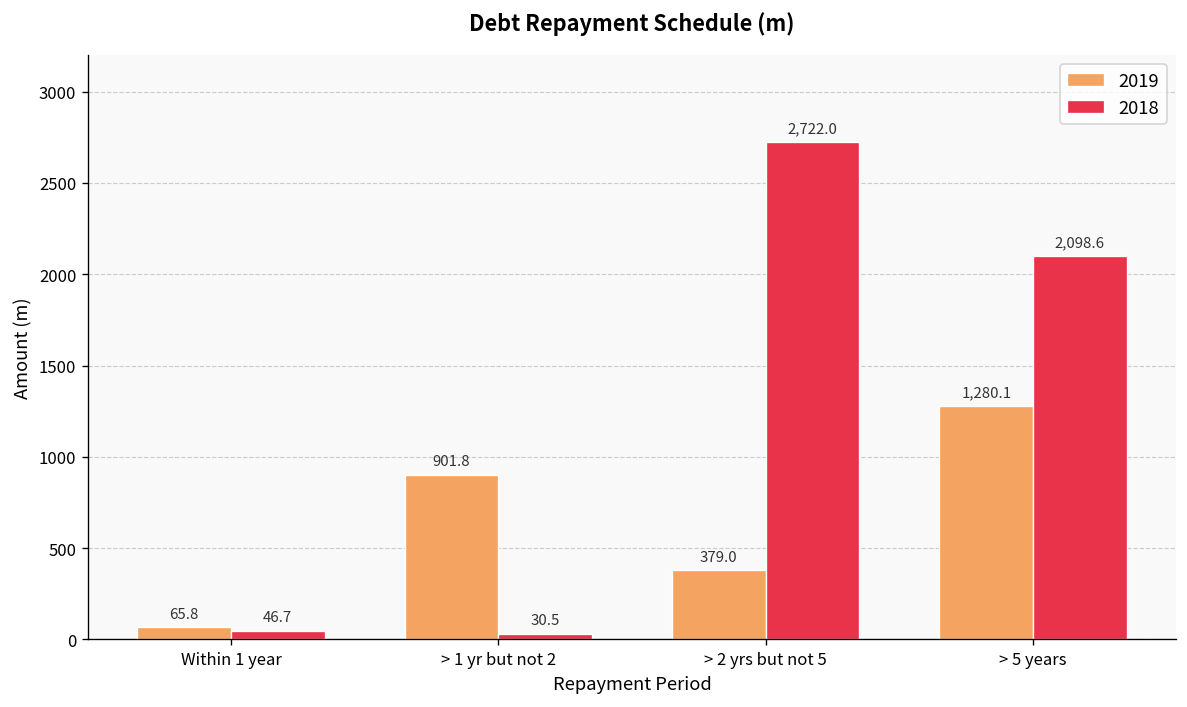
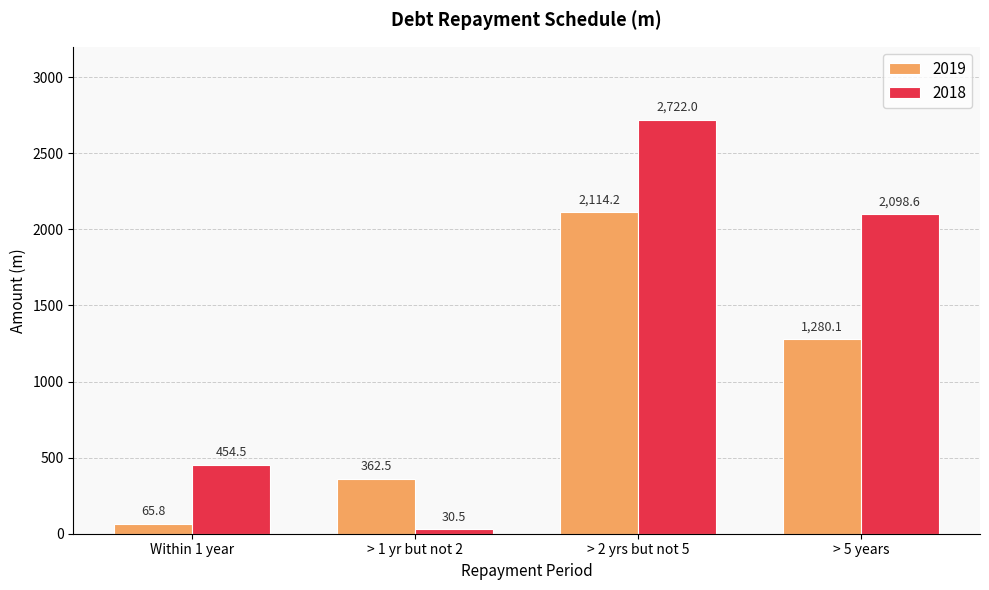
2018, Within 1 year: 46.7 -> 454.5
2019, > 1 yr but not 2: 901.8 -> 362.5
2019, > 2 yrs but not 5: 379.0 -> 2,114.2
